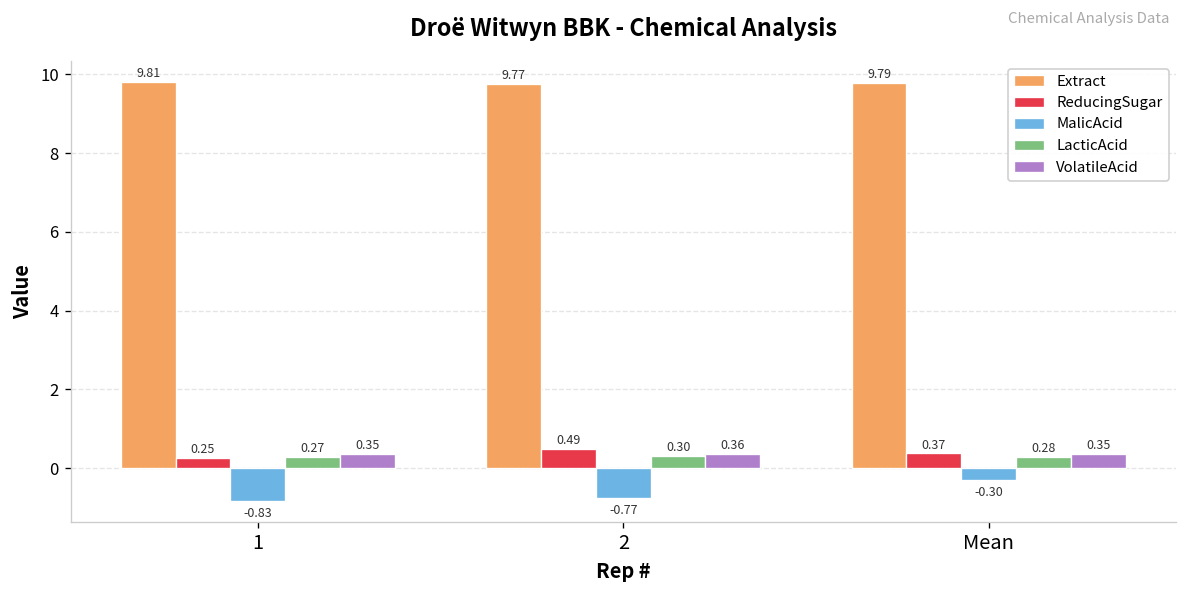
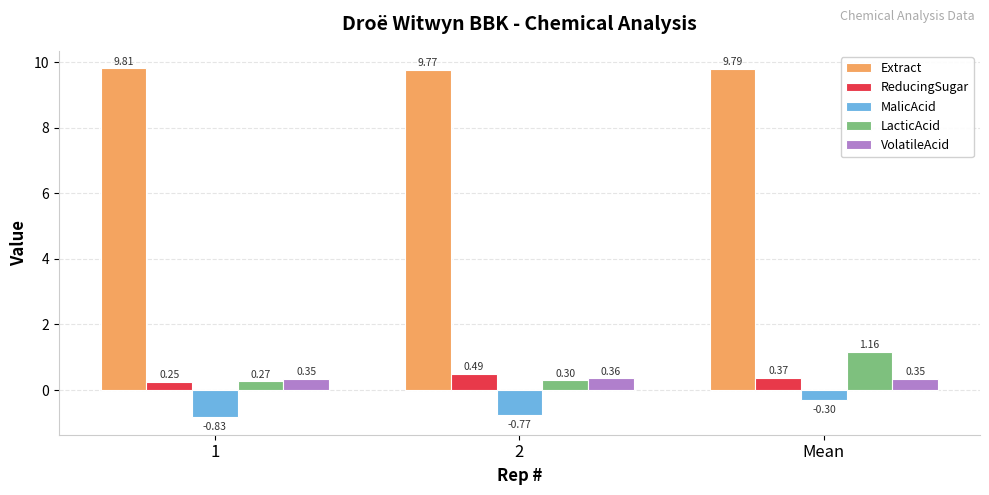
LacticAcid, Mean: 0.28 -> 1.16
